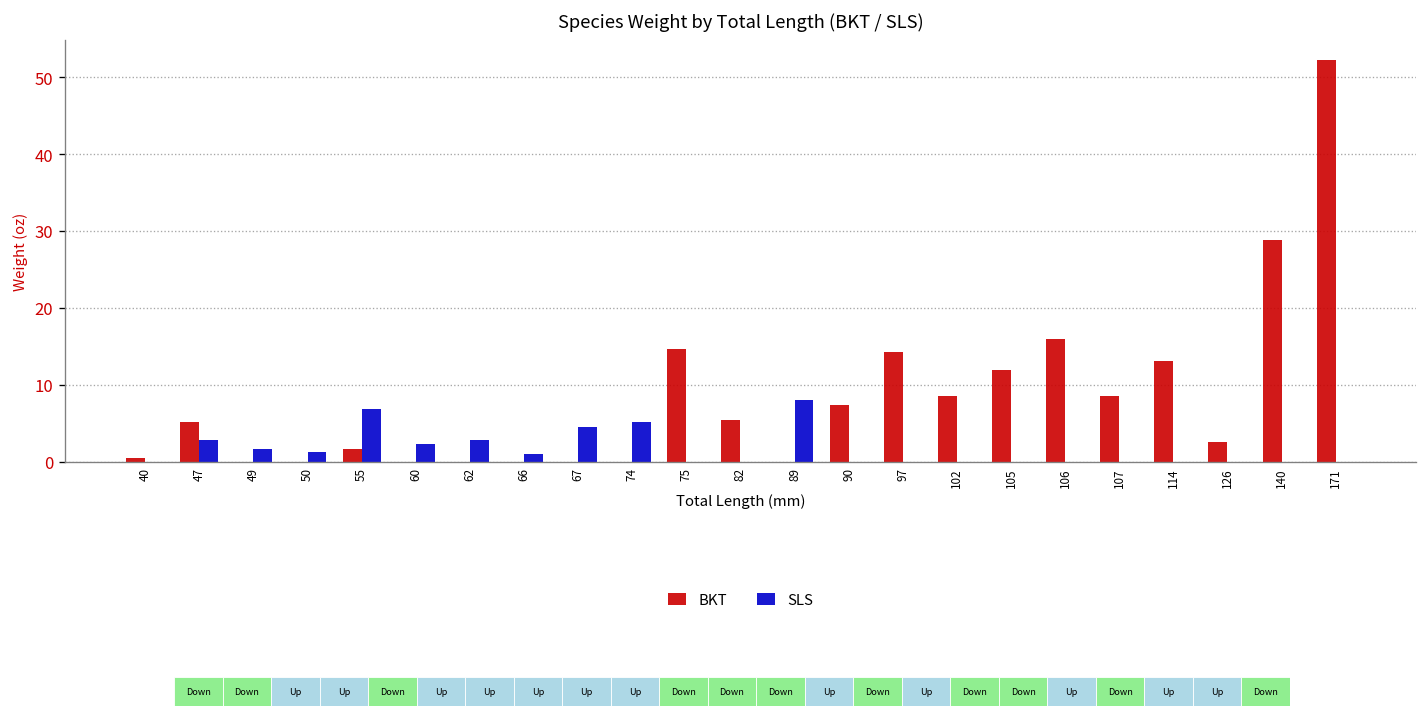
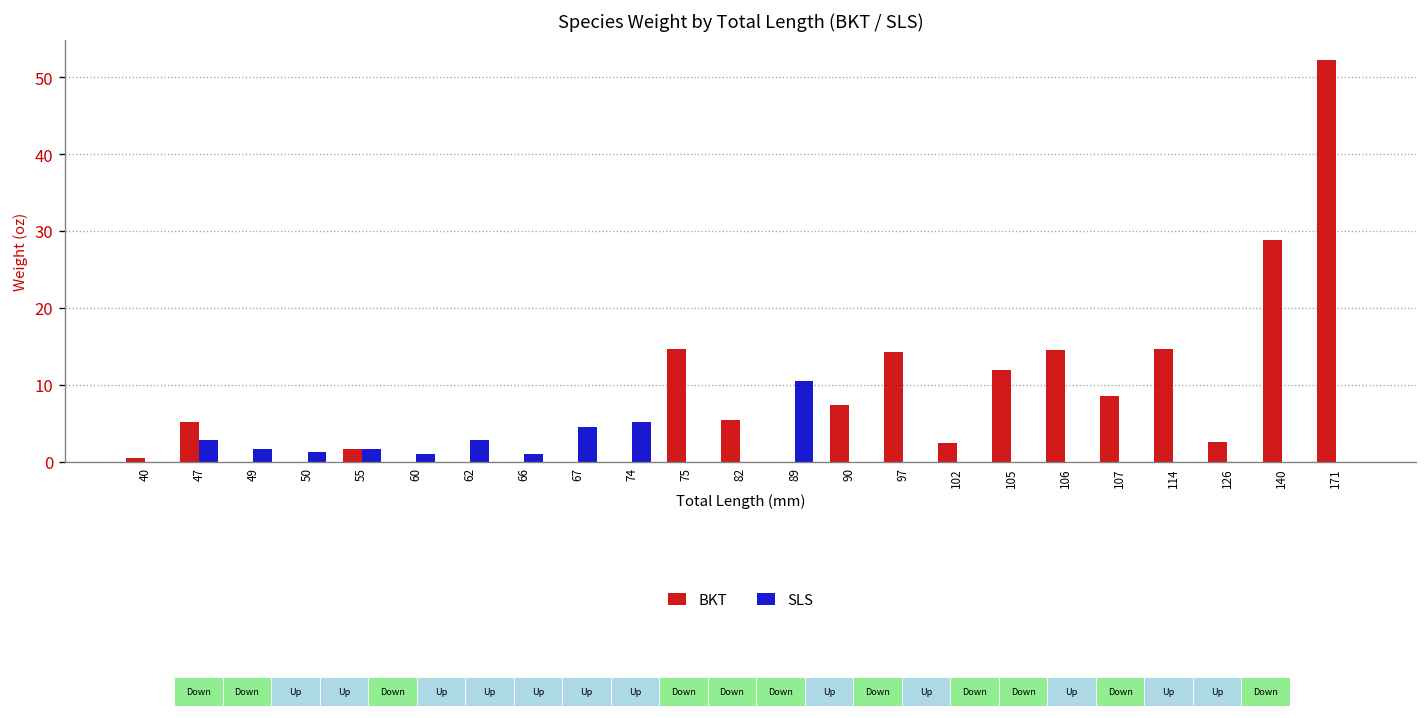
Species Weight by Total Length (BKT / SLS), SLS, 55: 7 -> 2
Species Weight by Total Length (BKT / SLS), SLS, 60: 2 -> 1
Species Weight by Total Length (BKT / SLS), SLS, 89: 8 -> 11
Species Weight by Total Length (BKT / SLS), BKT, 102: 9 -> 2
Species Weight by Total Length (BKT / SLS), BKT, 106: 16 -> 15
Species Weight by Total Length (BKT / SLS), BKT, 114: 13 -> 15
